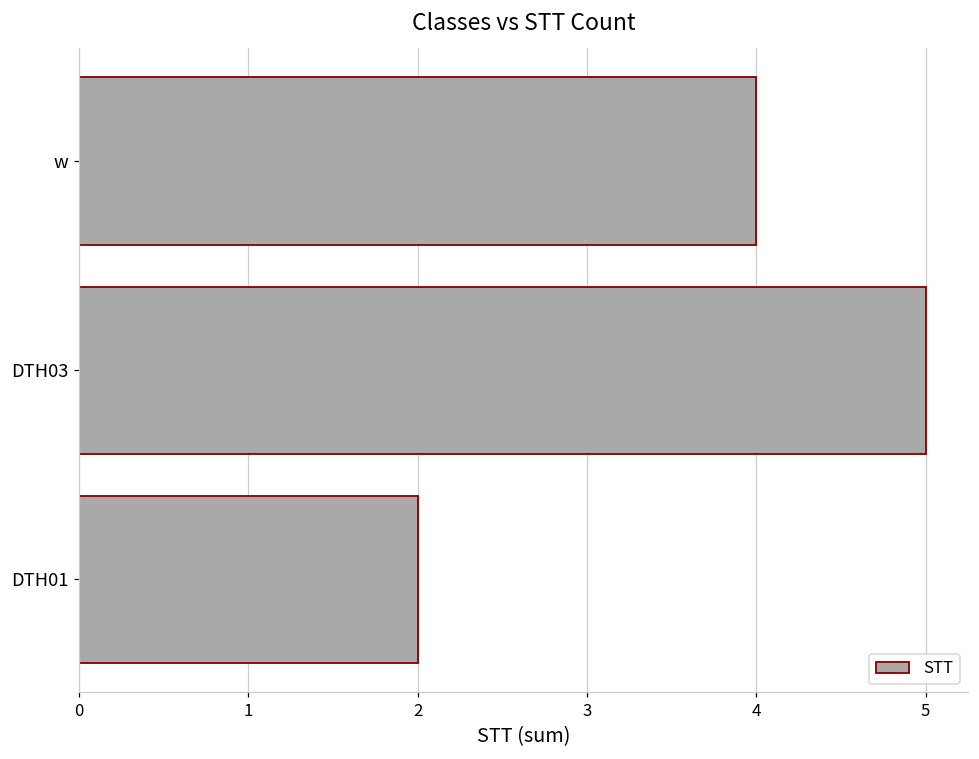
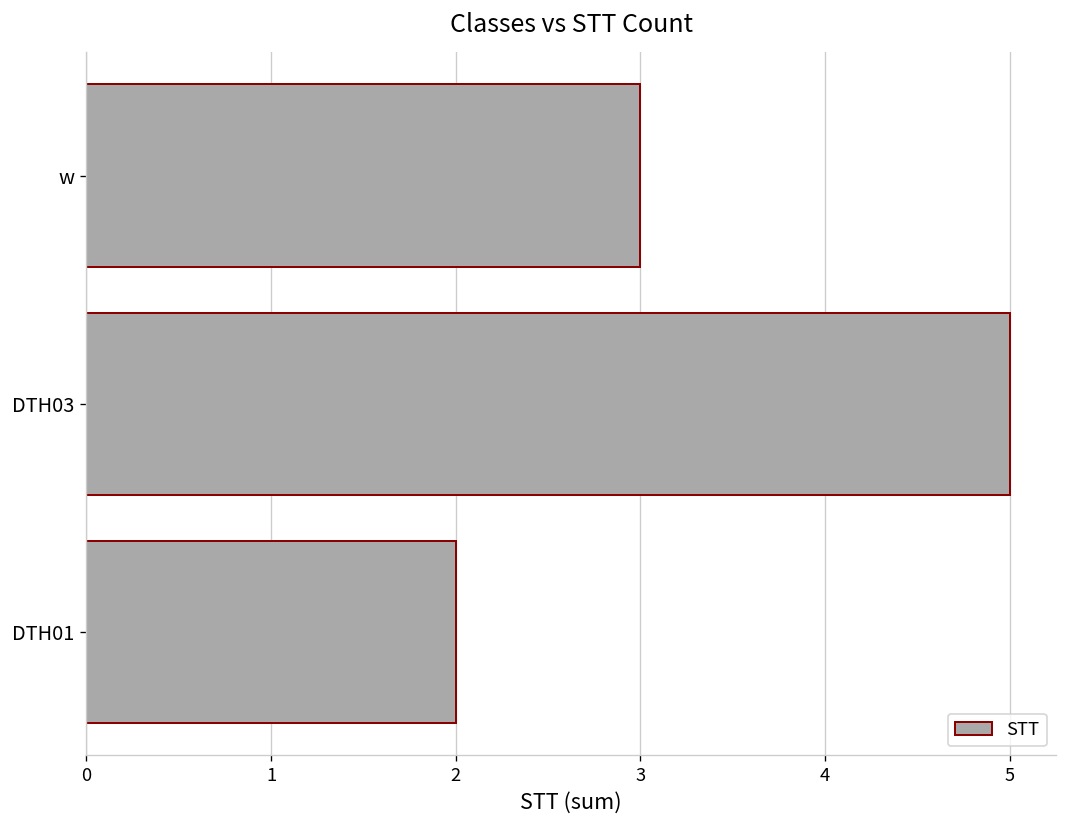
w: 4 -> 3
